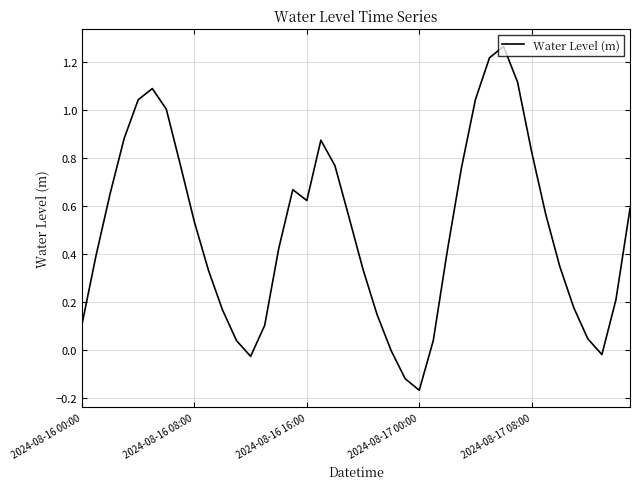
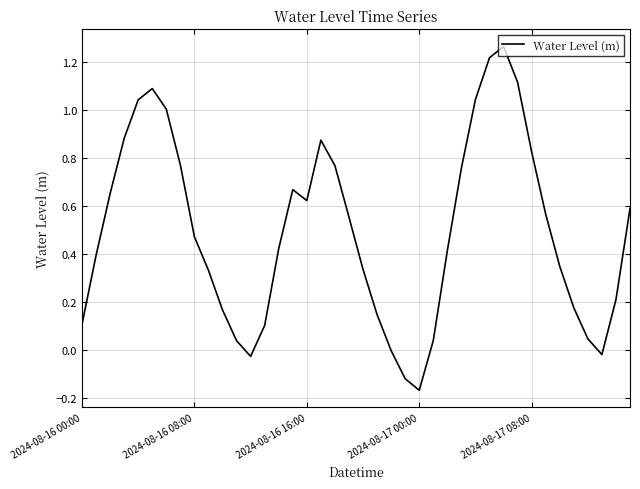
2024-08-16 08:00: 0.53 -> 0.47
